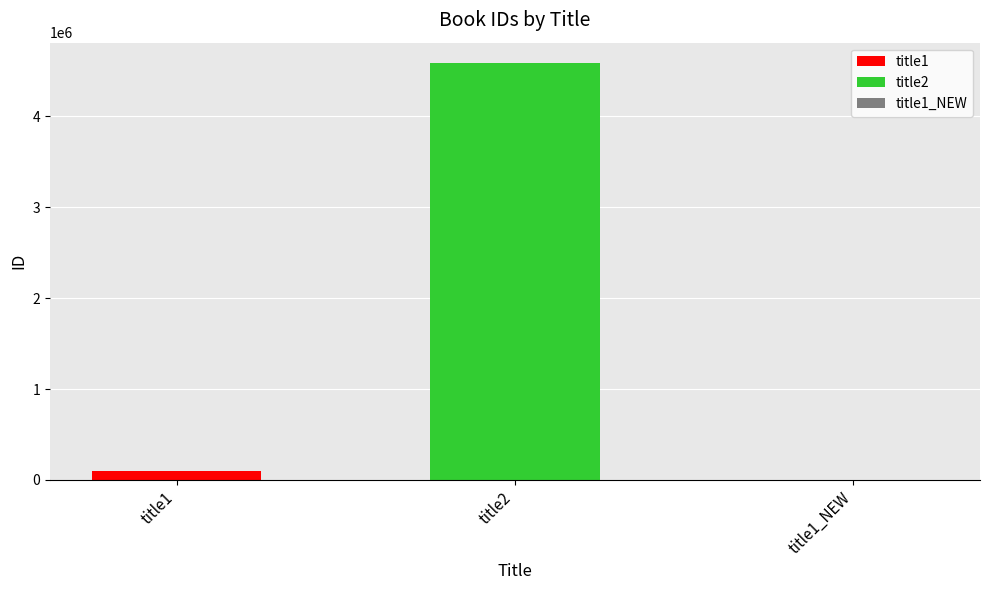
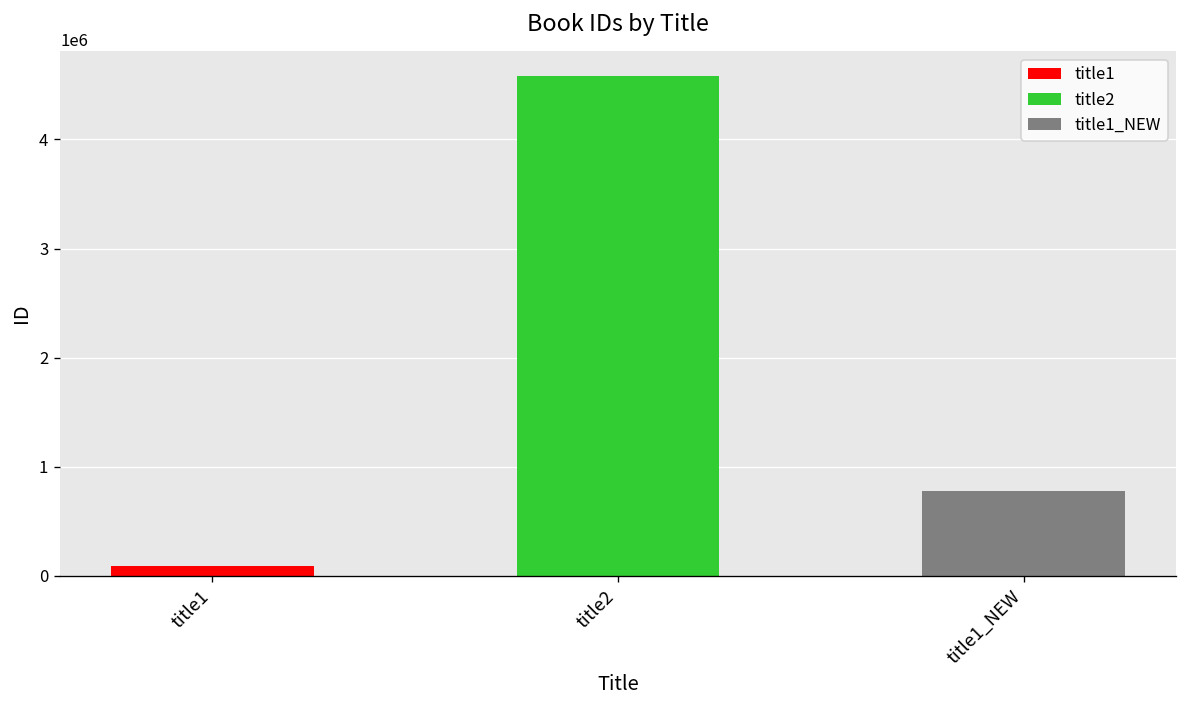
title1_NEW: 0 -> 800000
